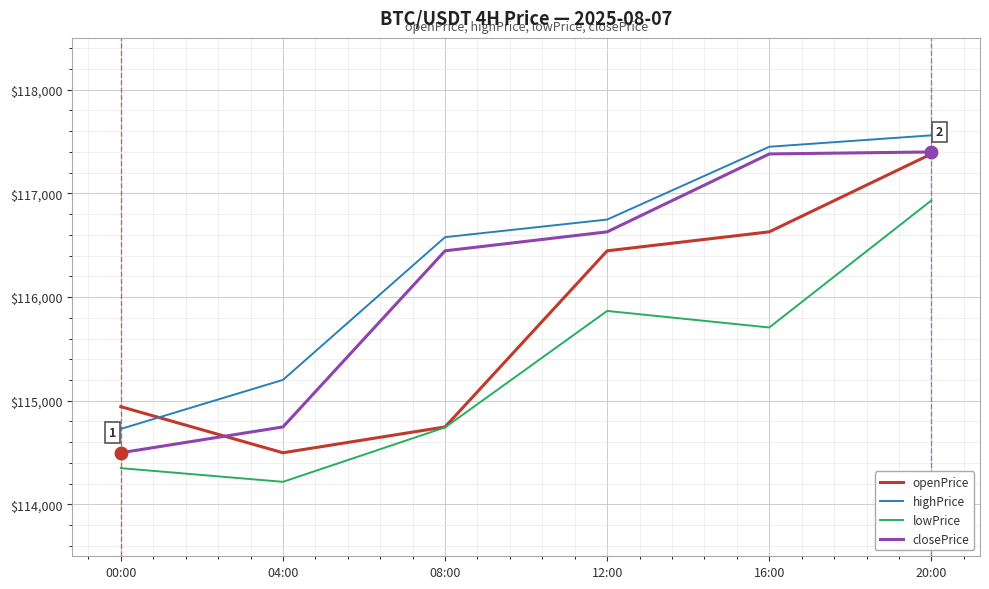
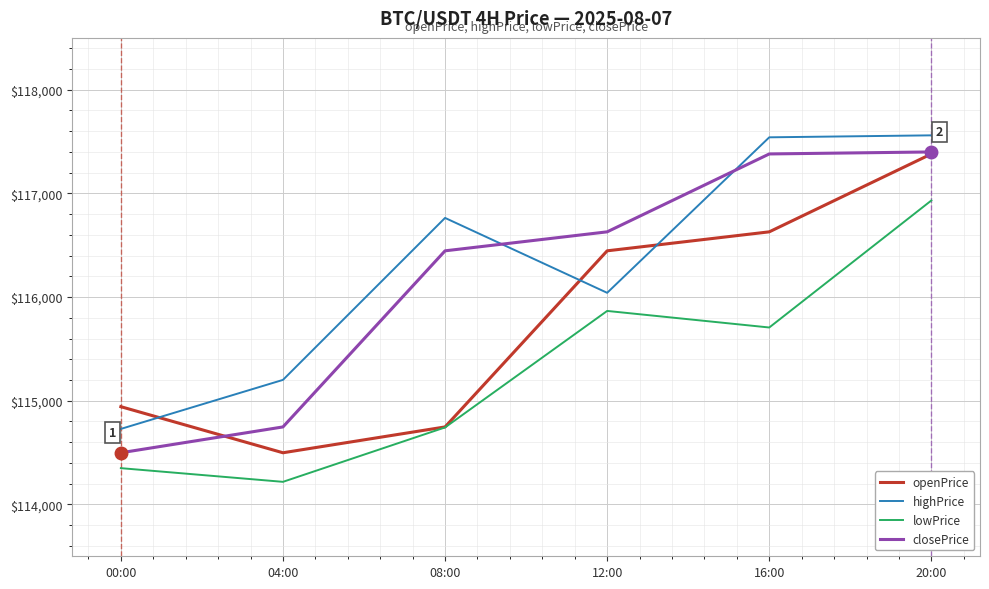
highPrice, 08:00: $116,580 -> $116,760
highPrice, 12:00: $116,750 -> $116,040
highPrice, 16:00: $117,450 -> $117,540
